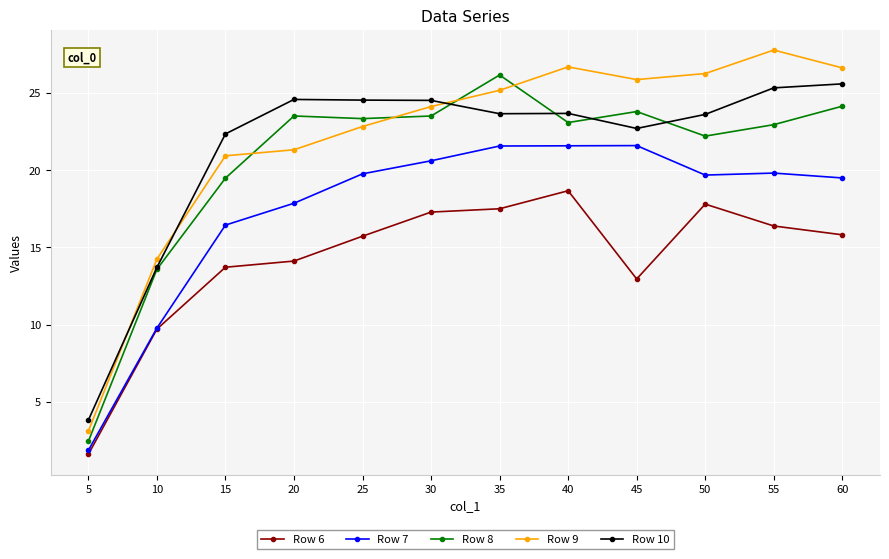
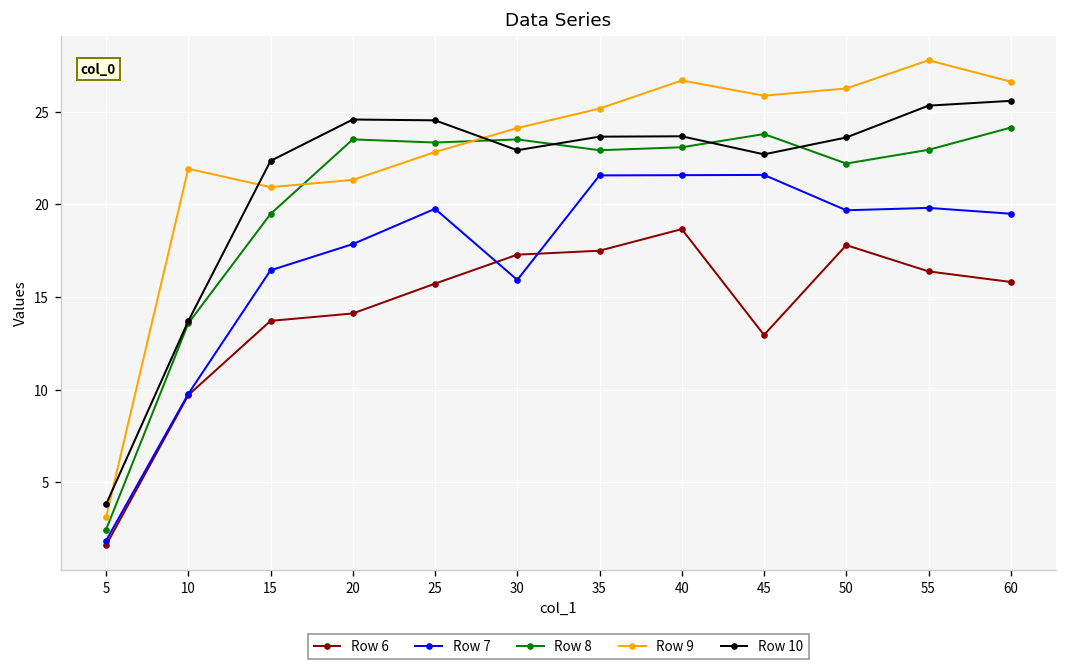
Row 9, 10: 14.2 -> 21.9
Row 7, 30: 20.6 -> 15.9
Row 10, 30: 24.5 -> 22.9
Row 8, 35: 26.2 -> 22.9
